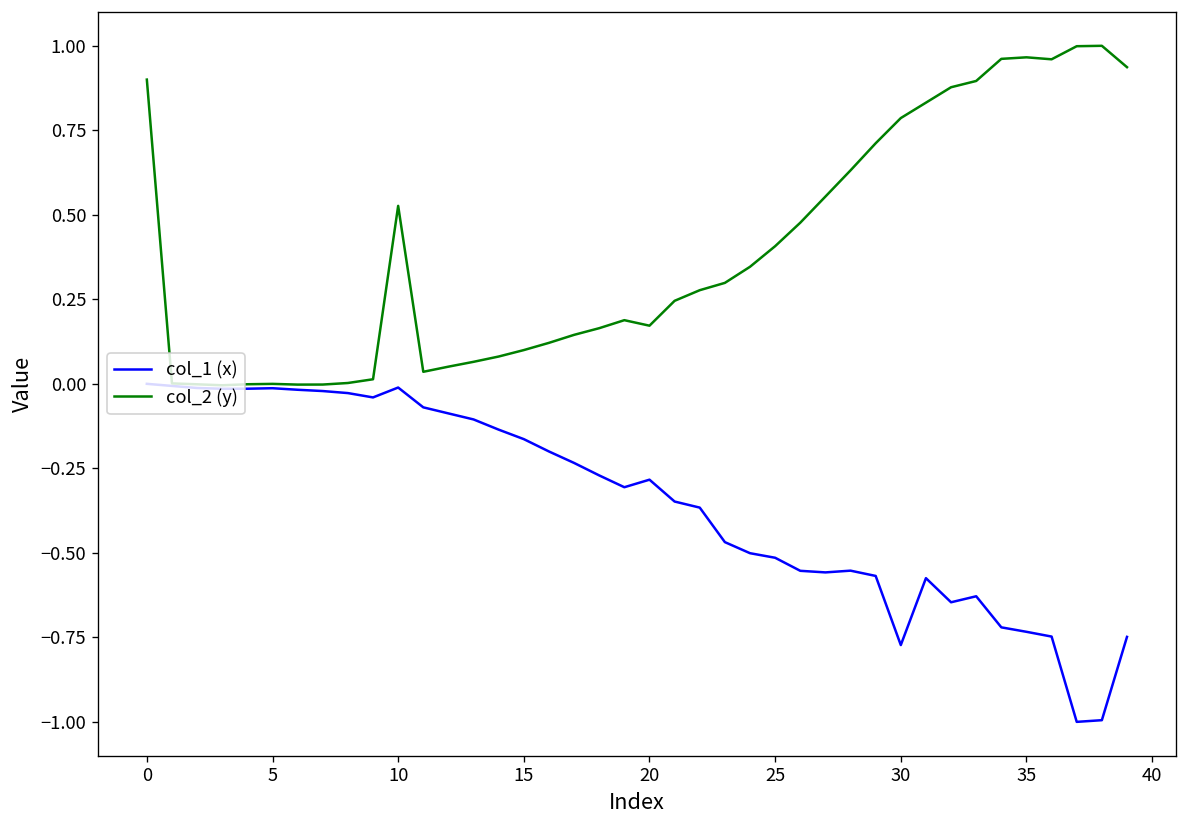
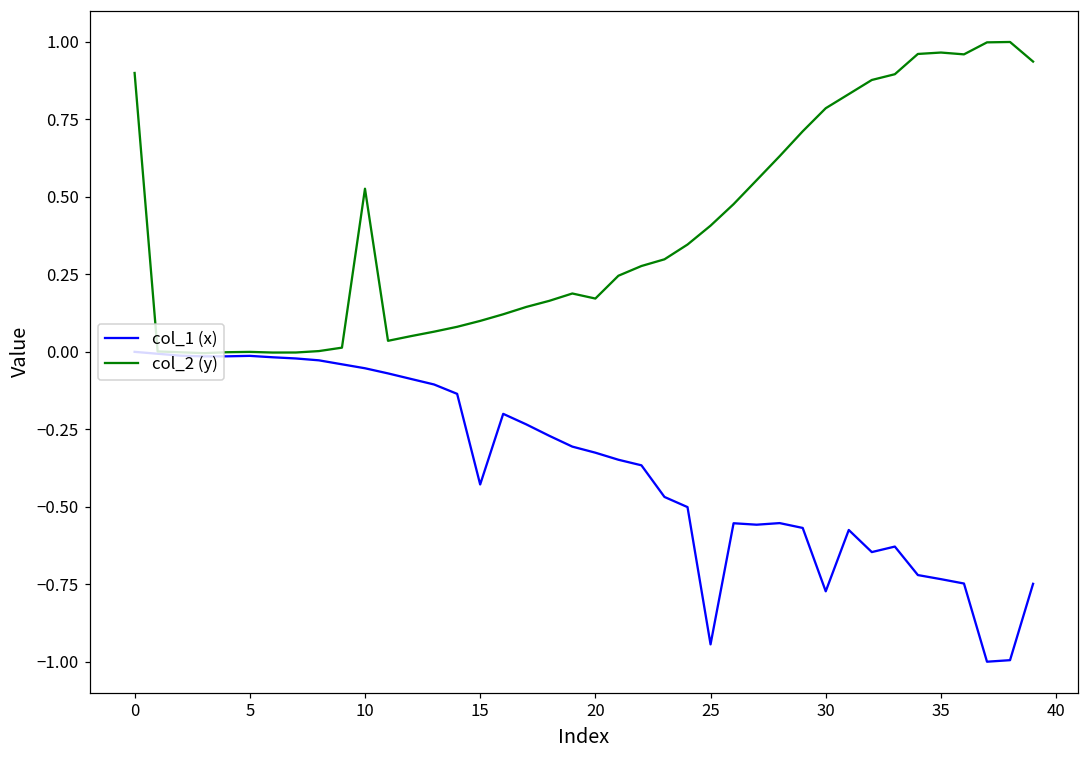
col_1 (x), 10: -0.01 -> -0.05
col_1 (x), 15: -0.16 -> -0.43
col_1 (x), 20: -0.28 -> -0.33
col_1 (x), 25: -0.51 -> -0.94
